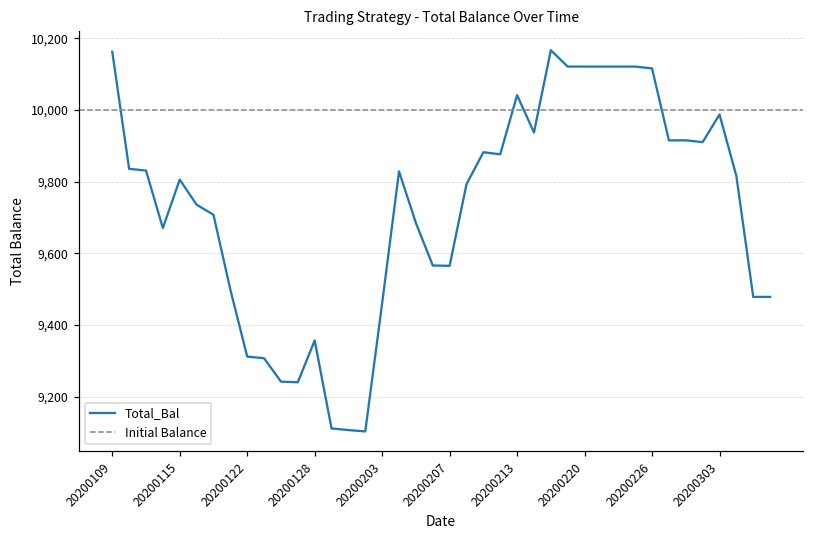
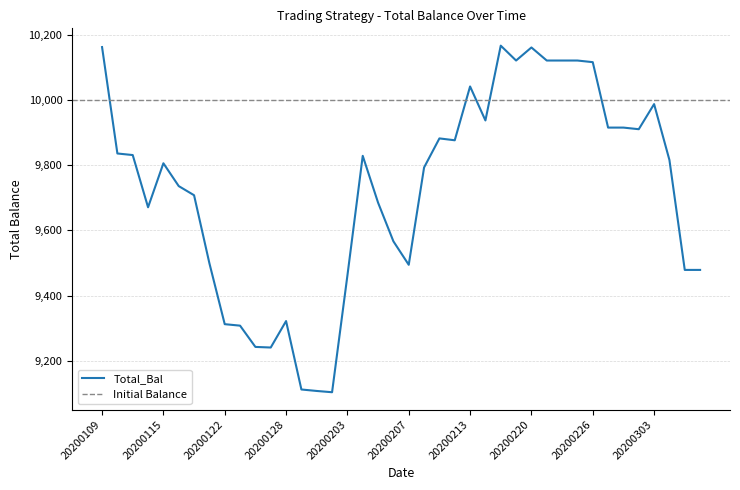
20200128: 9,360 -> 9,320
20200207: 9,570 -> 9,490
20200220: 10,120 -> 10,160
